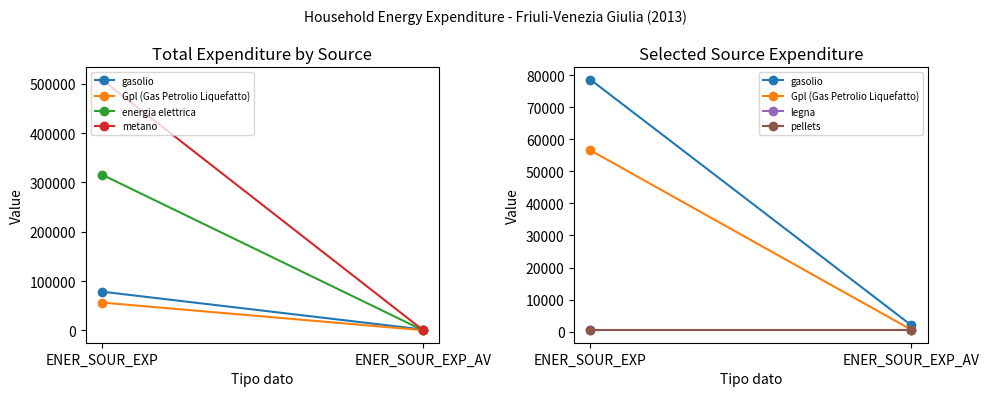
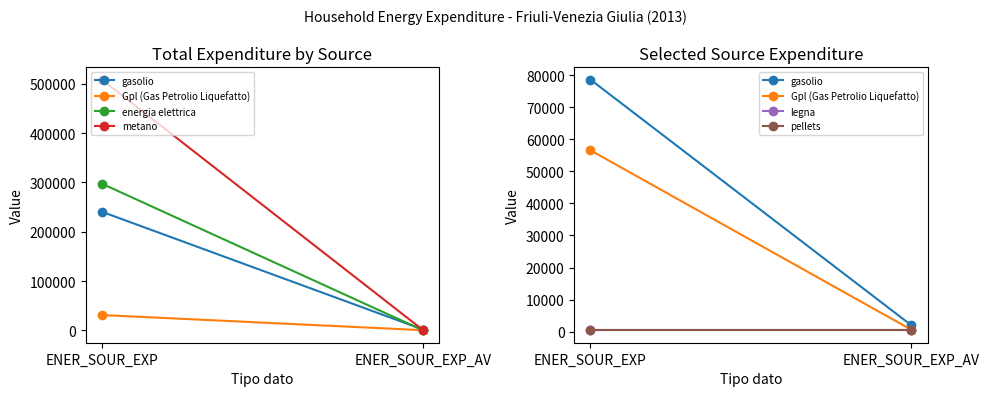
Total Expenditure by Source, gasolio, ENER_SOUR_EXP: 80000 -> 240000
Total Expenditure by Source, Gpl (Gas Petrolio Liquefatto), ENER_SOUR_EXP: 60000 -> 30000
Total Expenditure by Source, energia elettrica, ENER_SOUR_EXP: 320000 -> 300000
